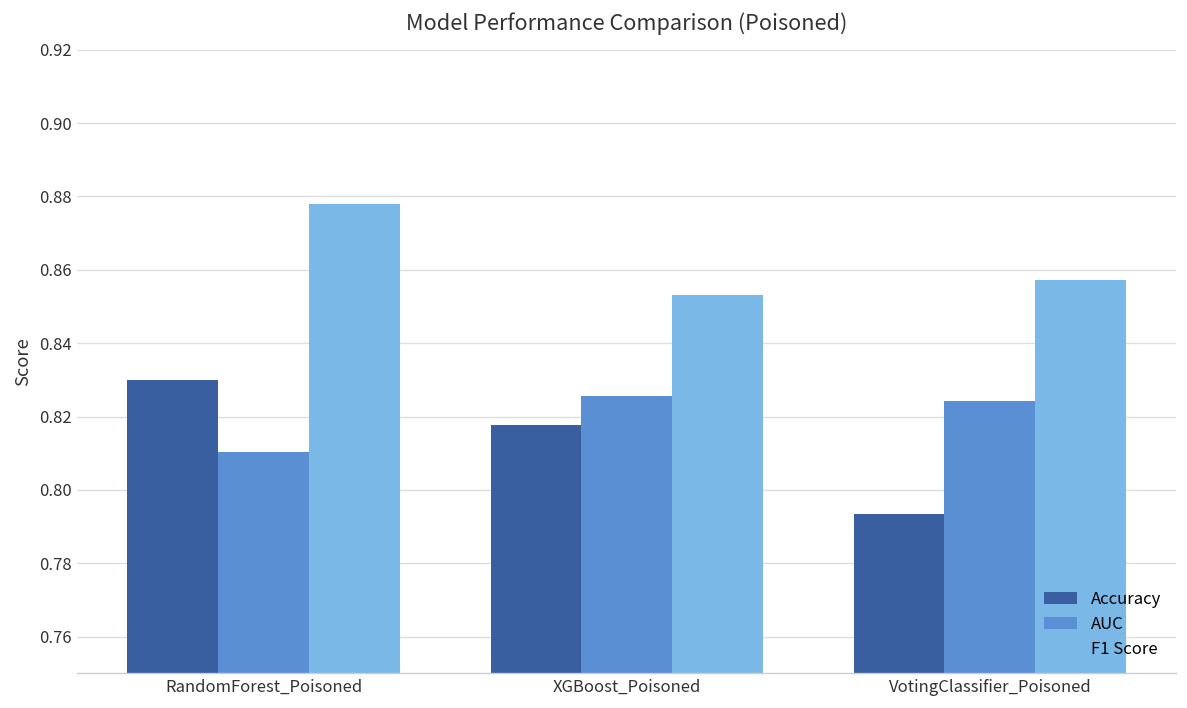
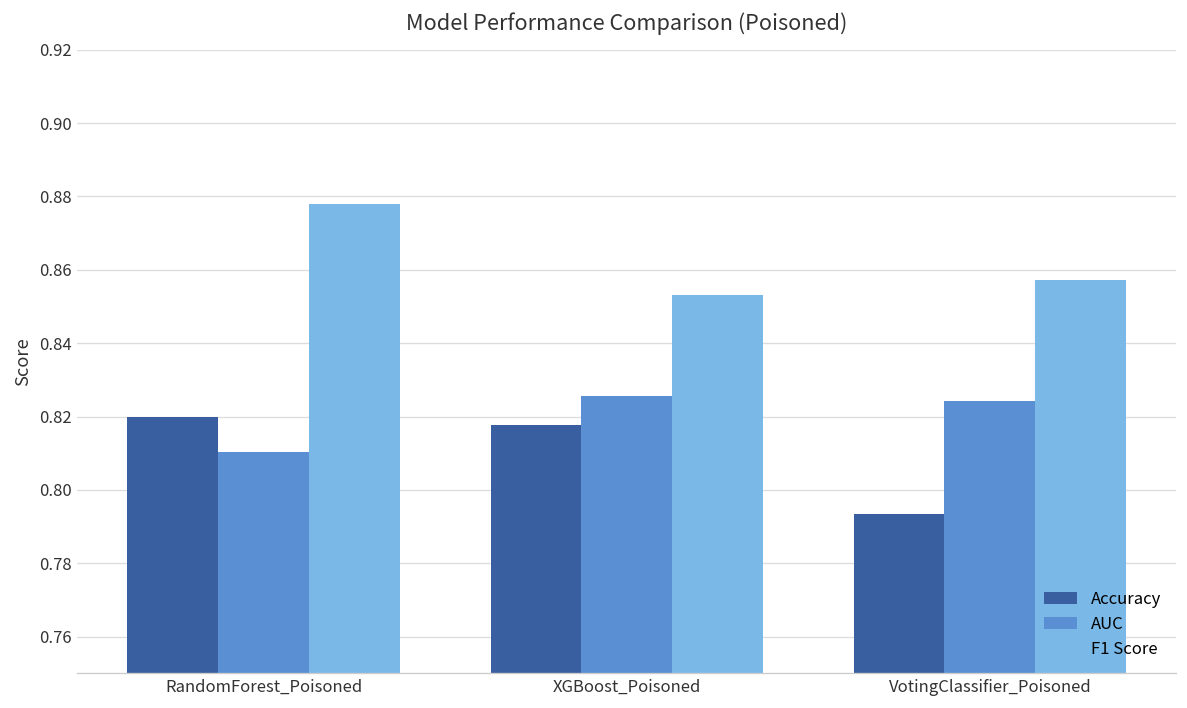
Accuracy, RandomForest_Poisoned: 0.83 -> 0.82
